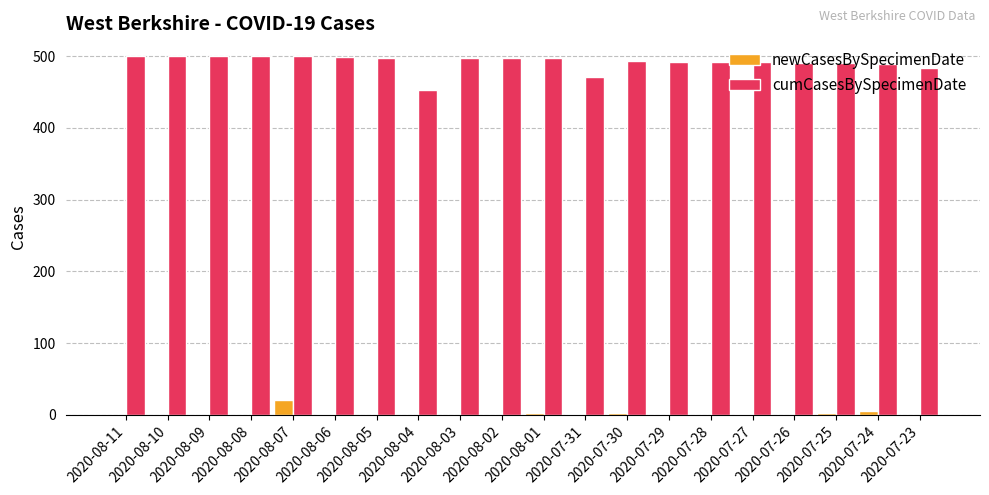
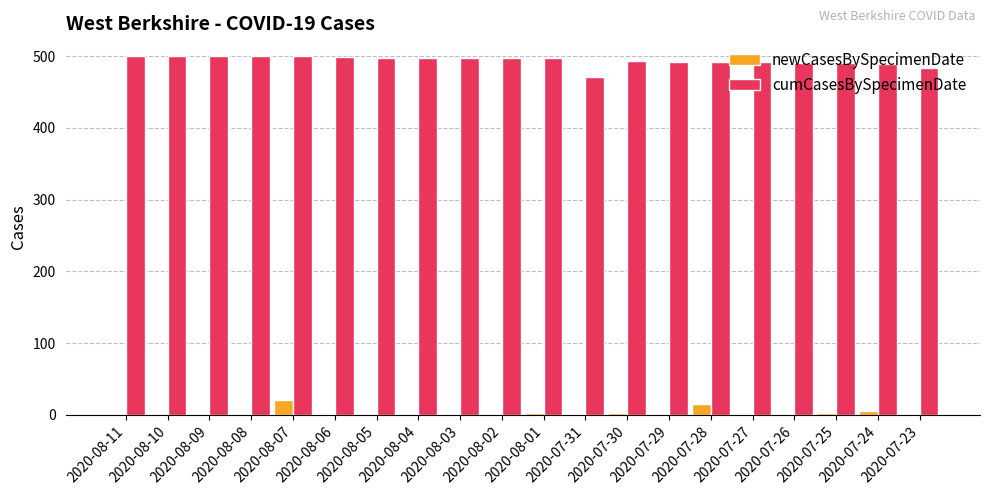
cumCasesBySpecimenDate, 2020-08-04: 450 -> 500
newCasesBySpecimenDate, 2020-07-28: 0 -> 20
